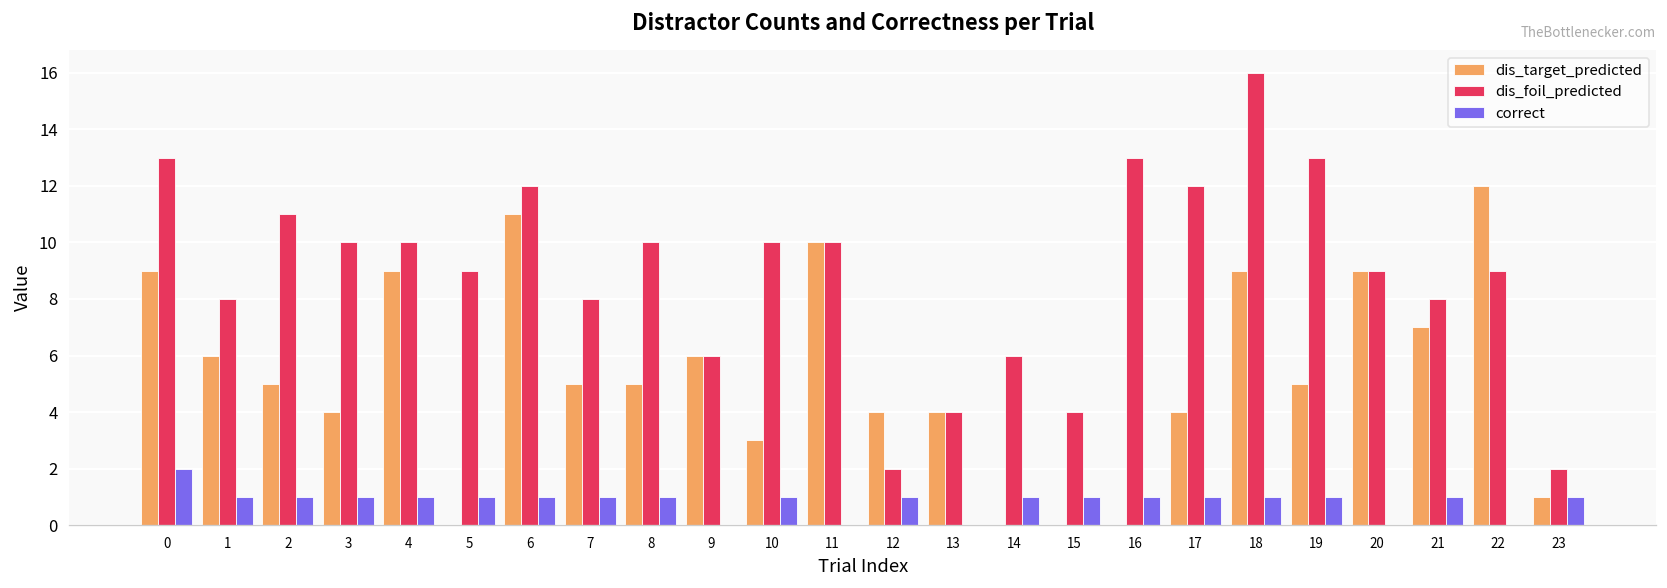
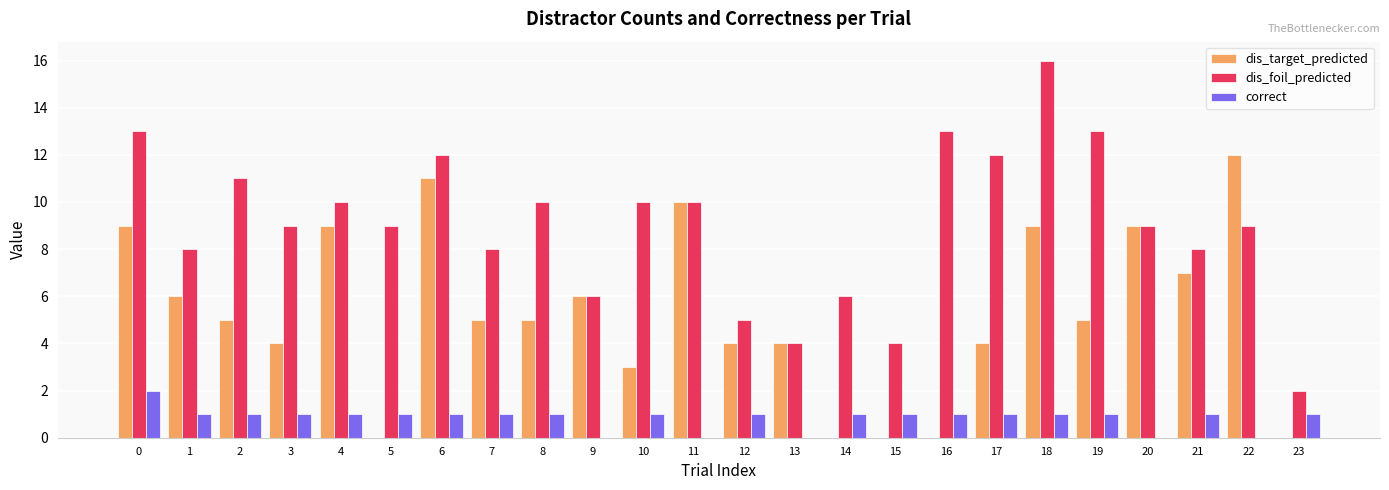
dis_foil_predicted, 3: 10 -> 9
dis_foil_predicted, 12: 2 -> 5
dis_target_predicted, 23: 1 -> 0
